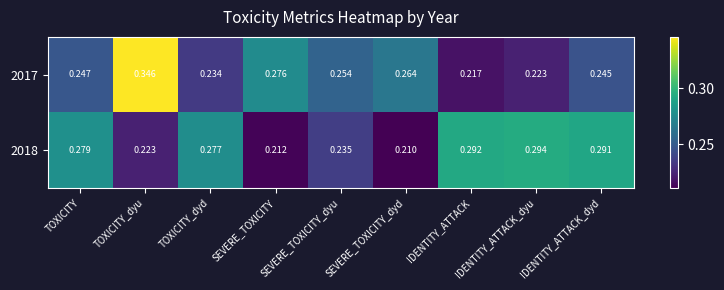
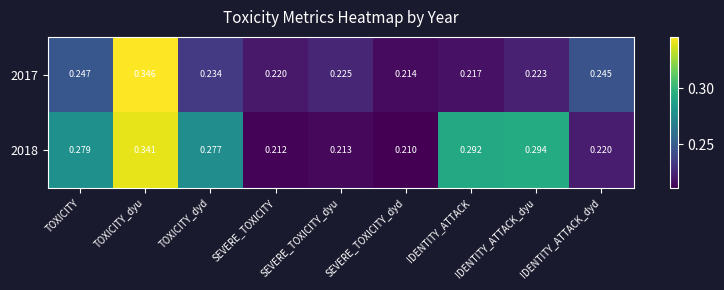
2017, SEVERE_TOXICITY: 0.276 -> 0.220
2017, SEVERE_TOXICITY_dyu: 0.254 -> 0.225
2017, SEVERE_TOXICITY_dyd: 0.264 -> 0.214
2018, TOXICITY_dyu: 0.223 -> 0.341
2018, SEVERE_TOXICITY_dyu: 0.235 -> 0.213
2018, IDENTITY_ATTACK_dyd: 0.291 -> 0.220
